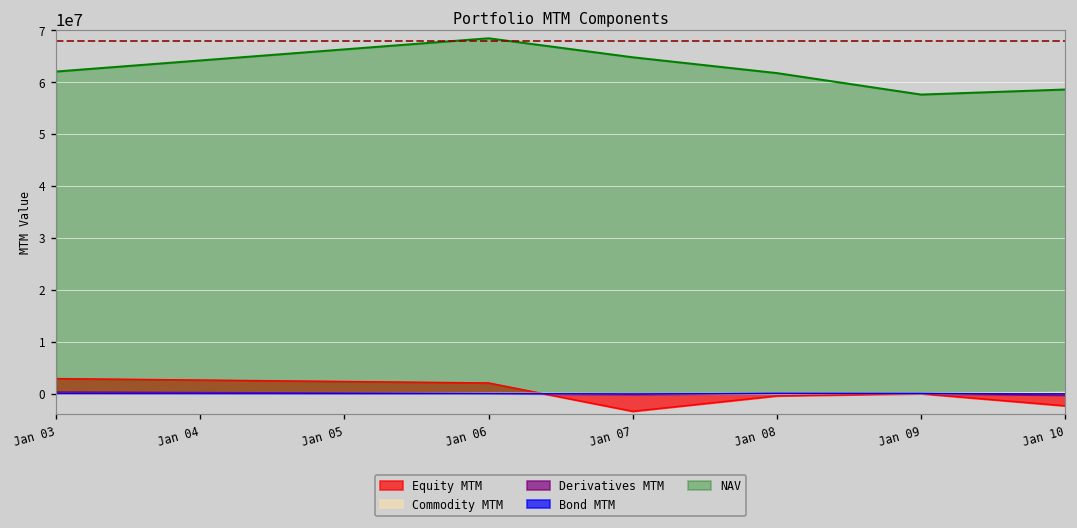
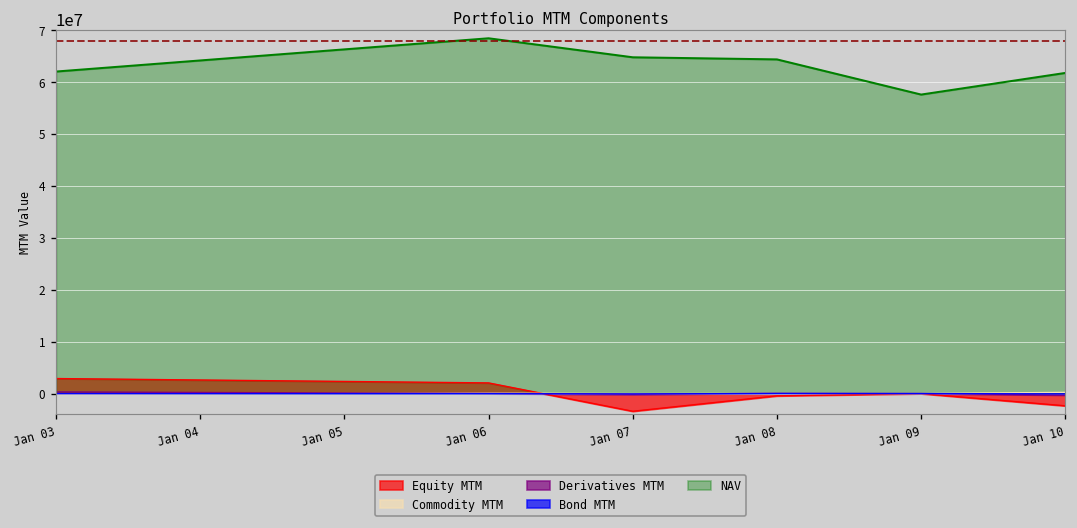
NAV, Jan 08: 62000000 -> 64000000
NAV, Jan 10: 59000000 -> 62000000
